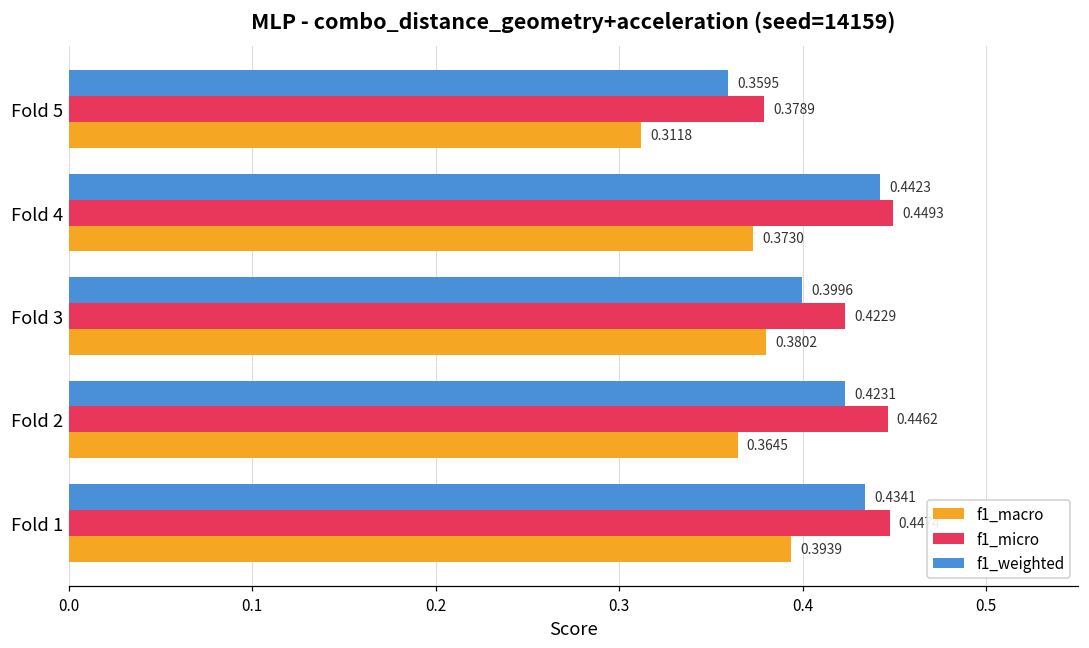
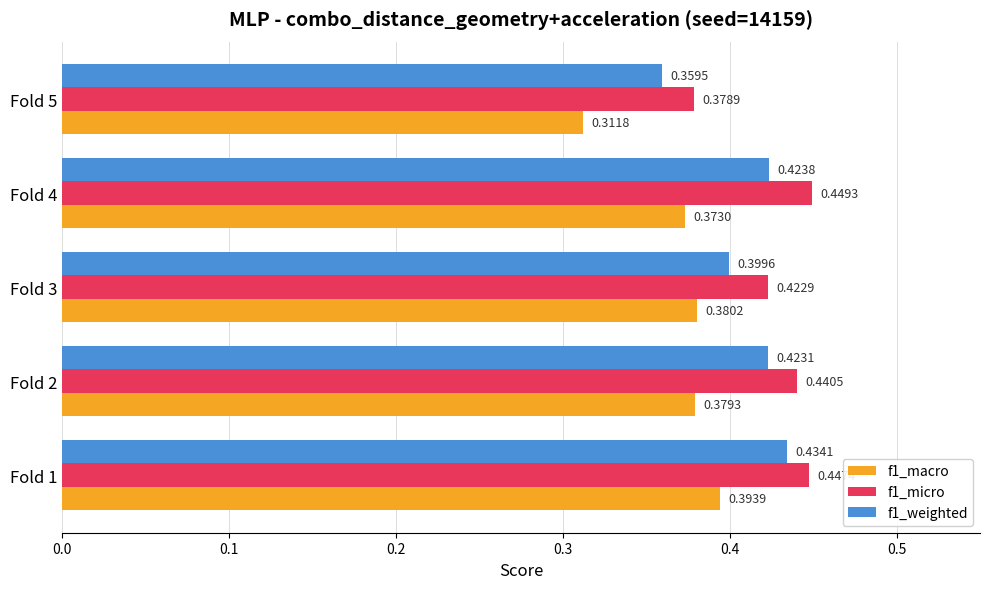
f1_weighted, Fold 4: 0.4423 -> 0.4238
f1_micro, Fold 2: 0.4462 -> 0.4405
f1_macro, Fold 2: 0.3645 -> 0.3793
